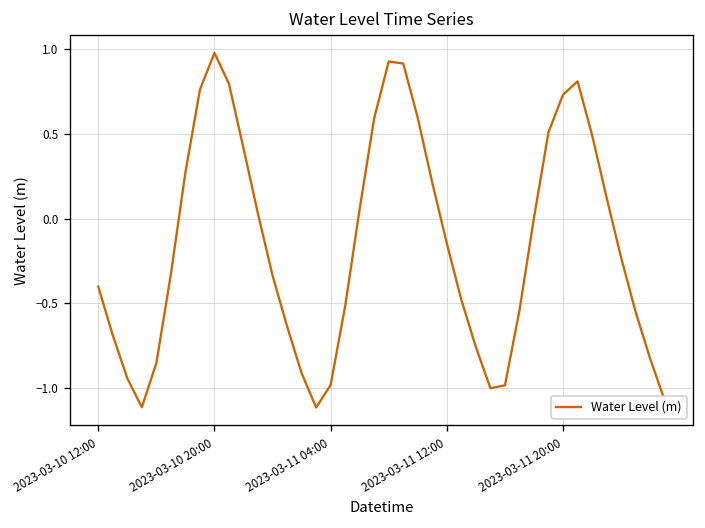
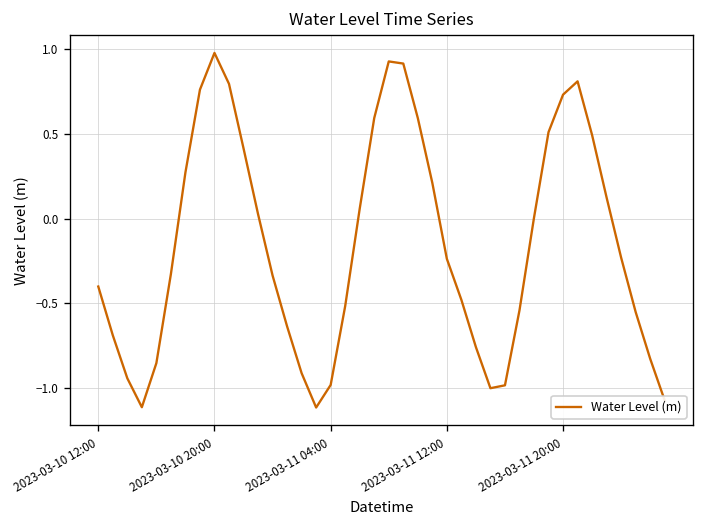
2023-03-11 12:00: -0.15 -> -0.24
